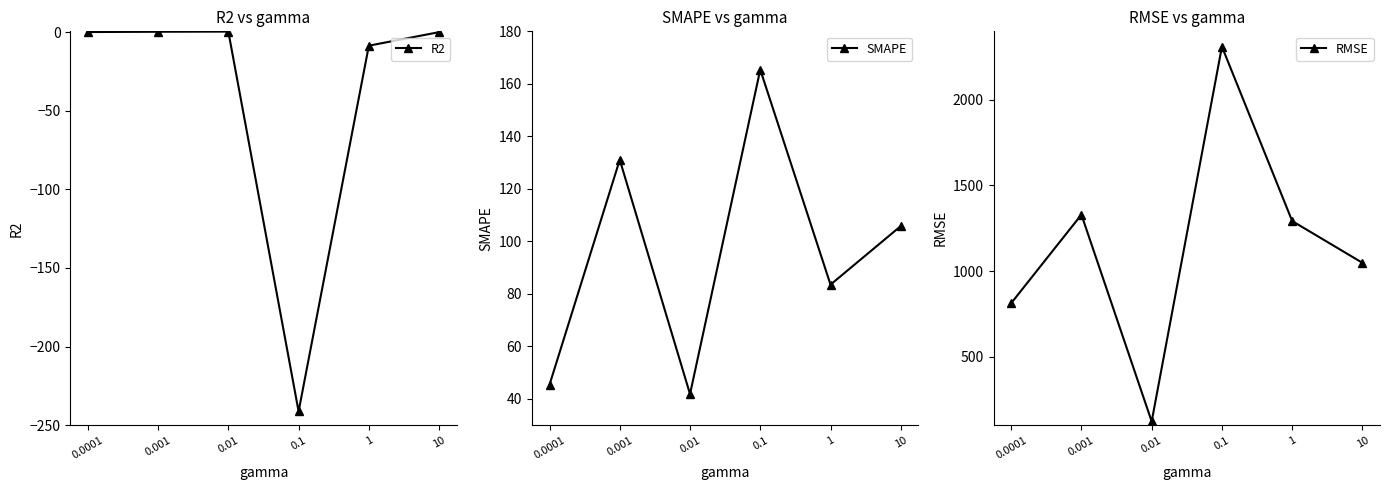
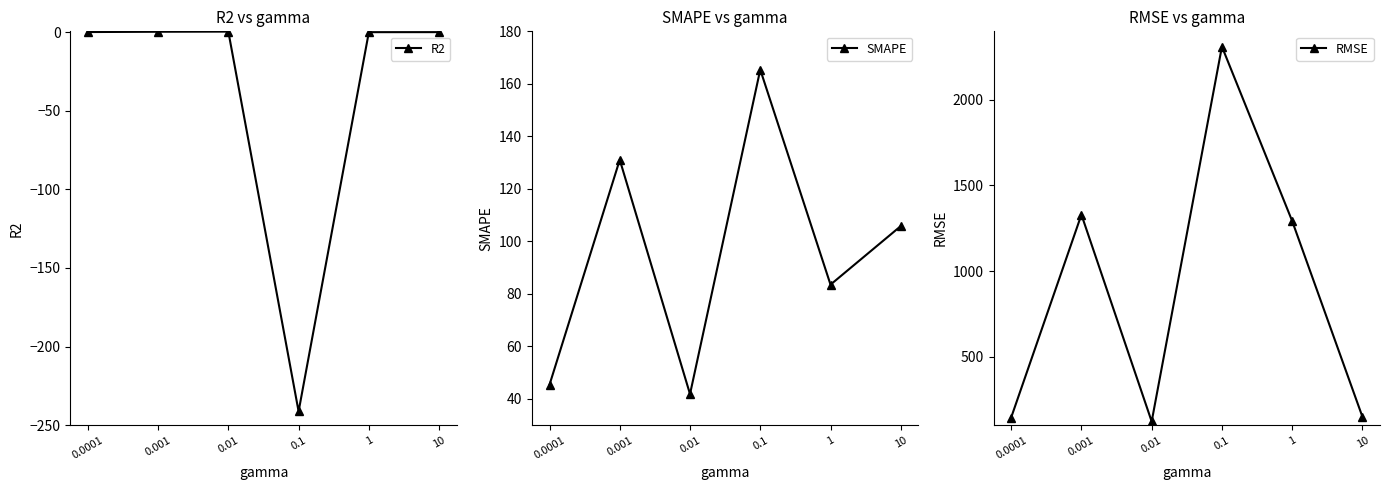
R2 vs gamma, 1: -9 -> 0
RMSE vs gamma, 0.0001: 810 -> 140
RMSE vs gamma, 10: 1050 -> 150
